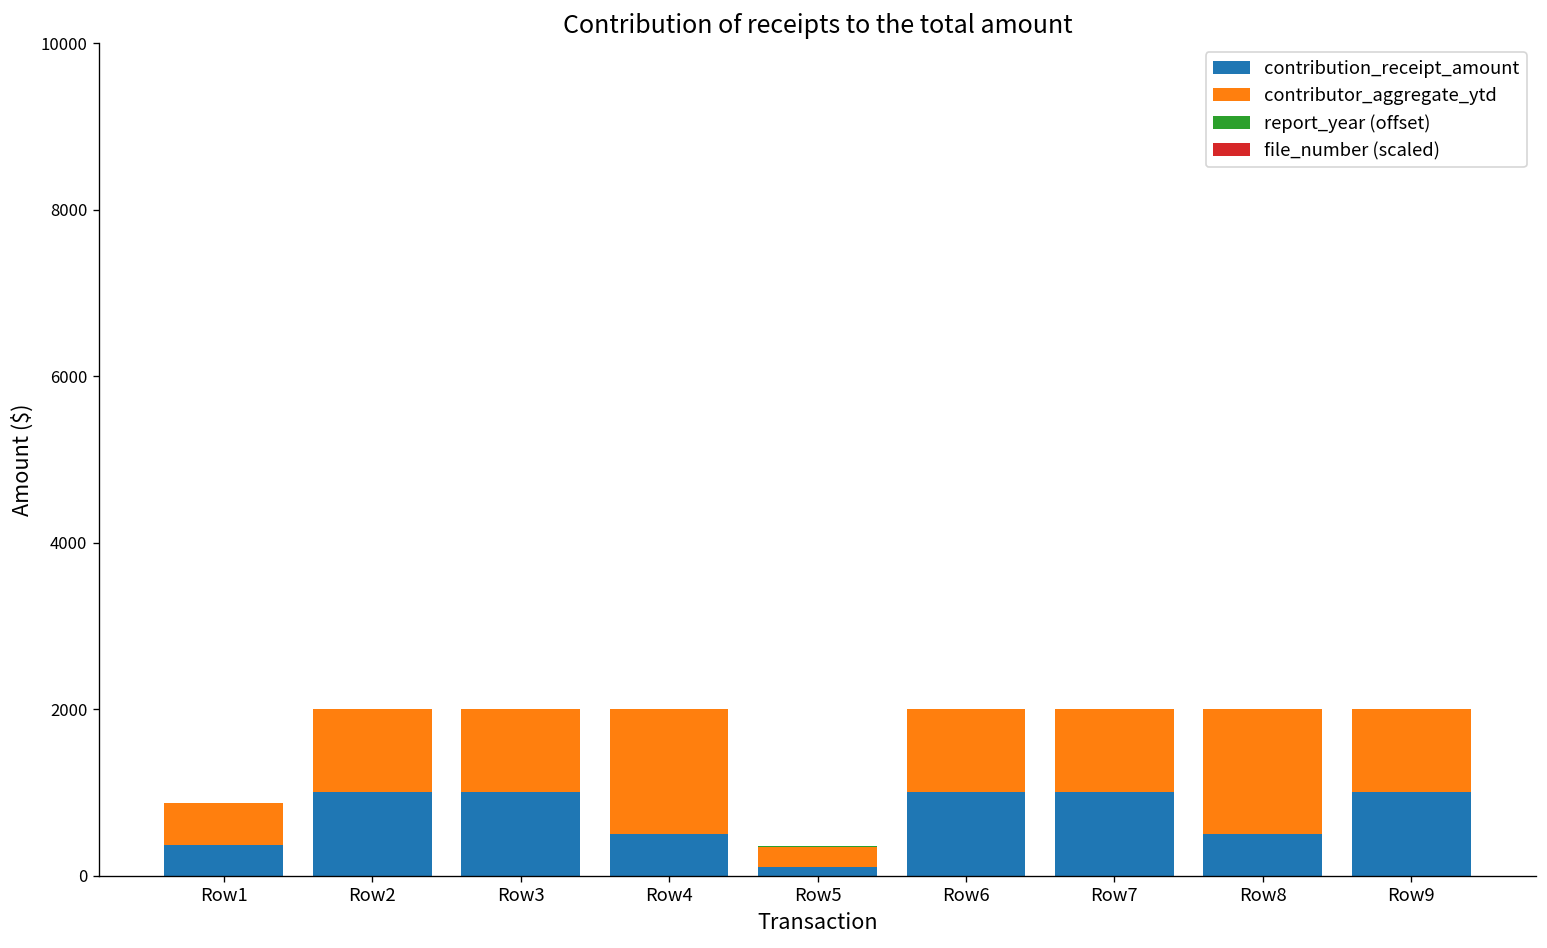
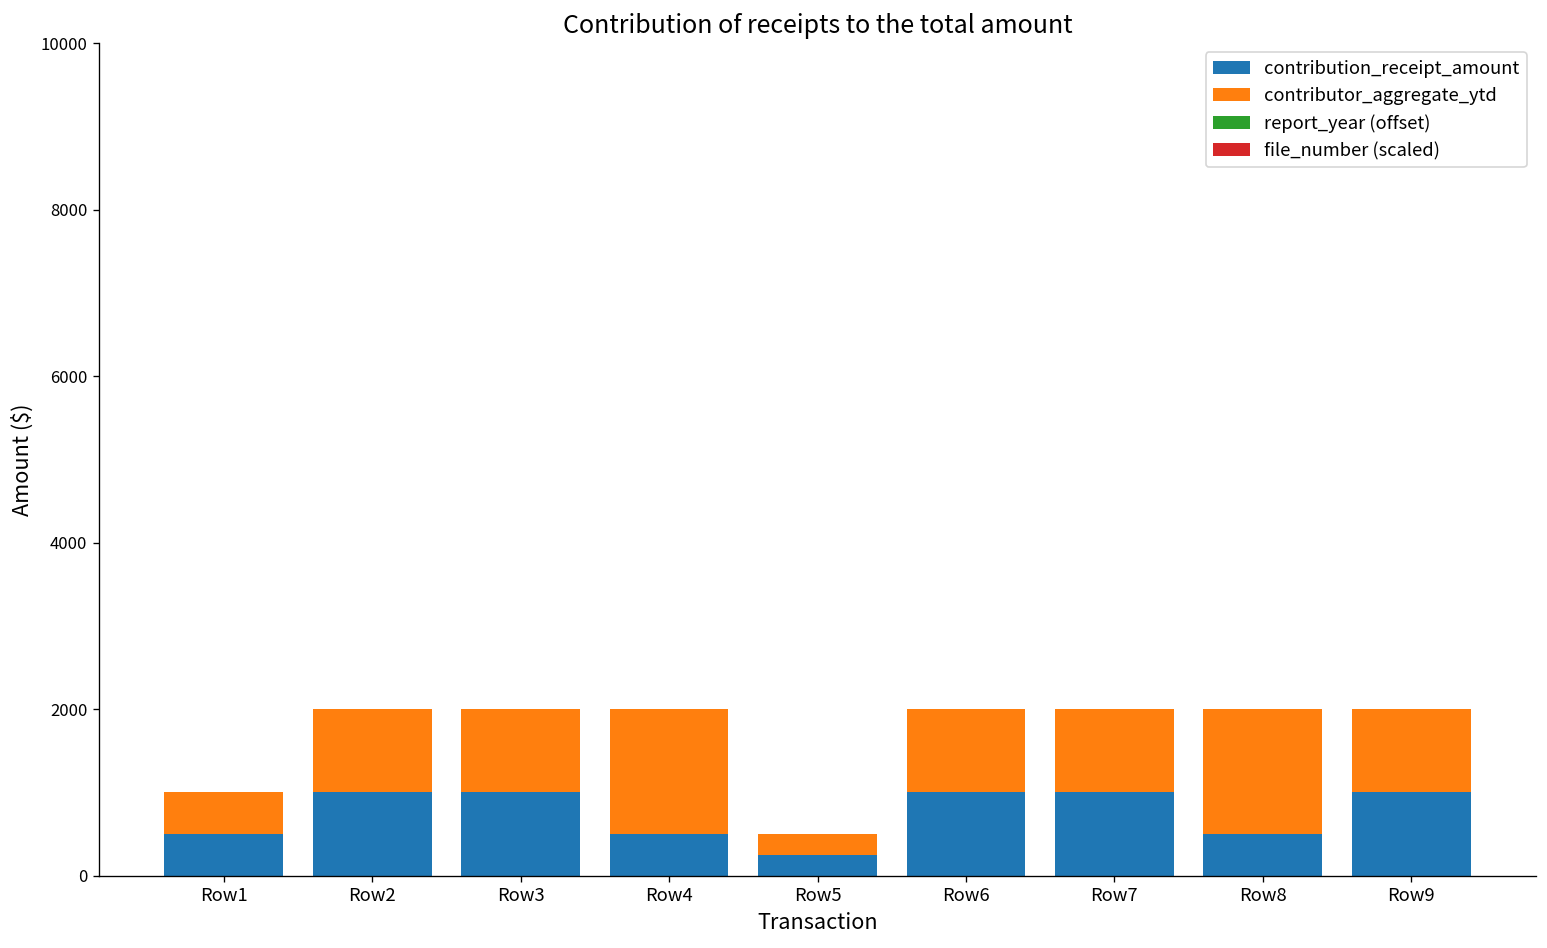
contribution_receipt_amount, Row1: 400 -> 500
contribution_receipt_amount, Row5: 100 -> 300
